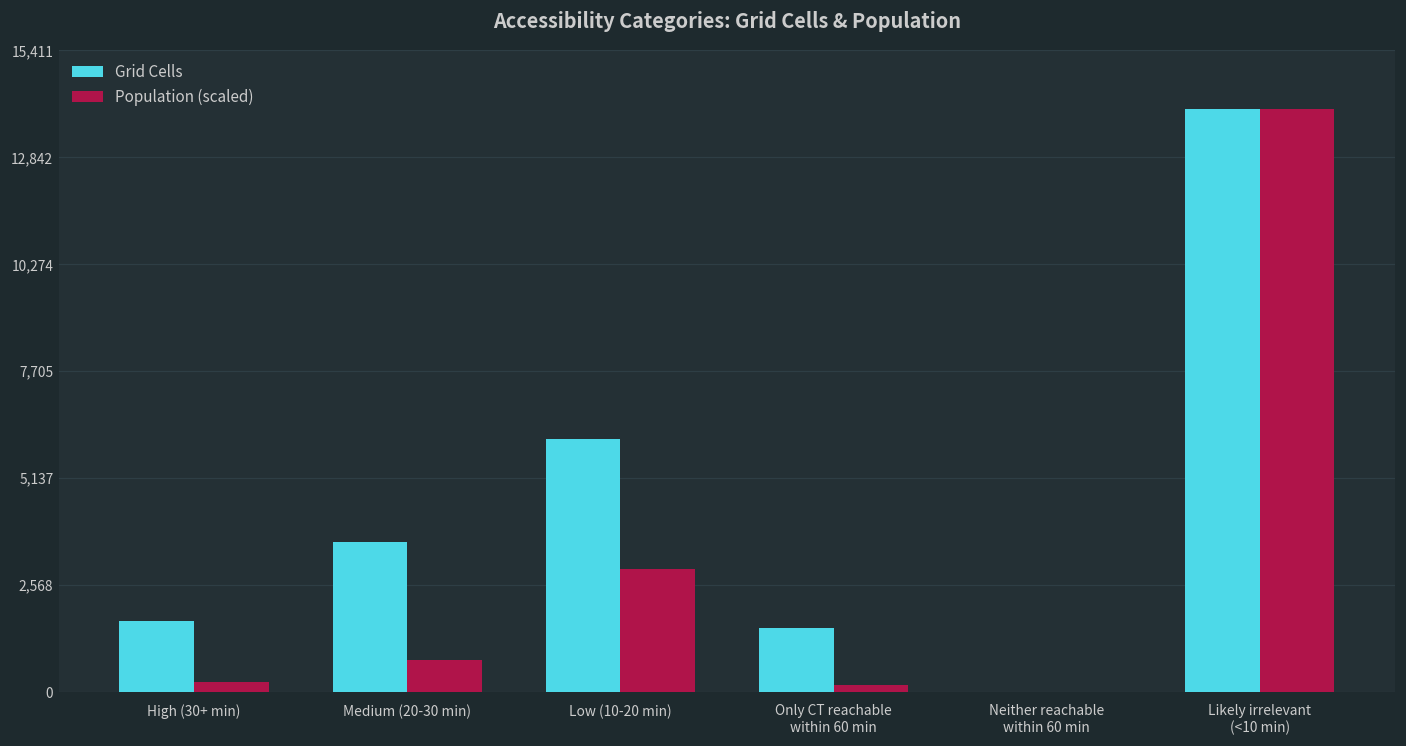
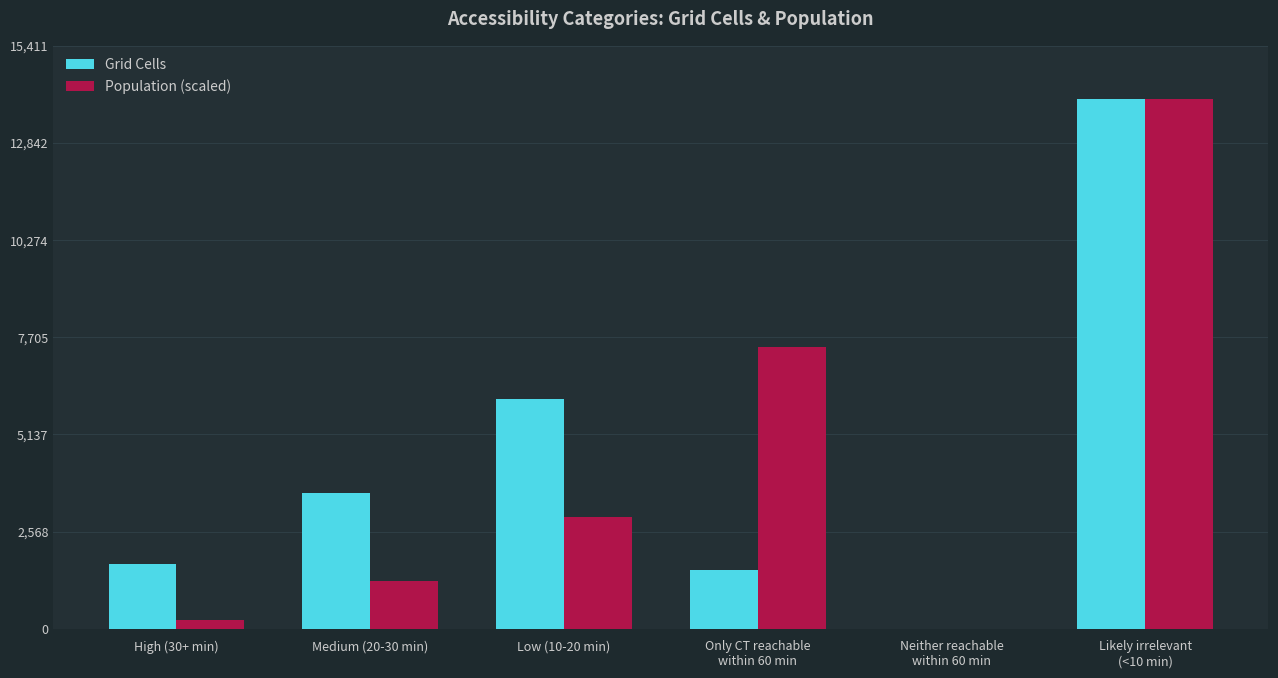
Population (scaled), Medium (20-30 min): 800 -> 1,300
Population (scaled), Only CT reachable within 60 min: 200 -> 7,400
